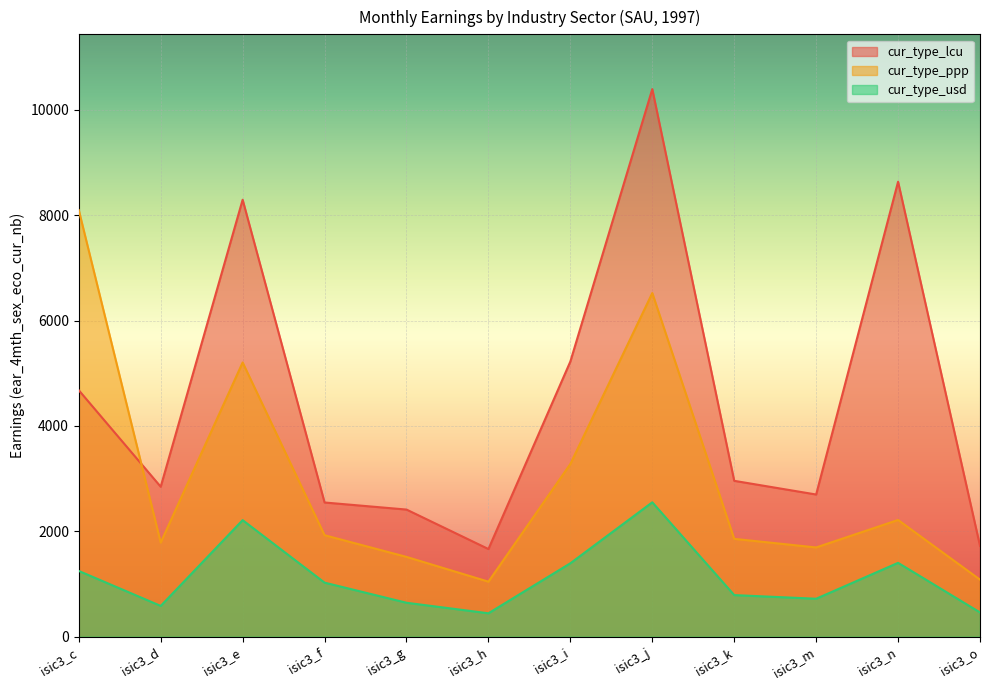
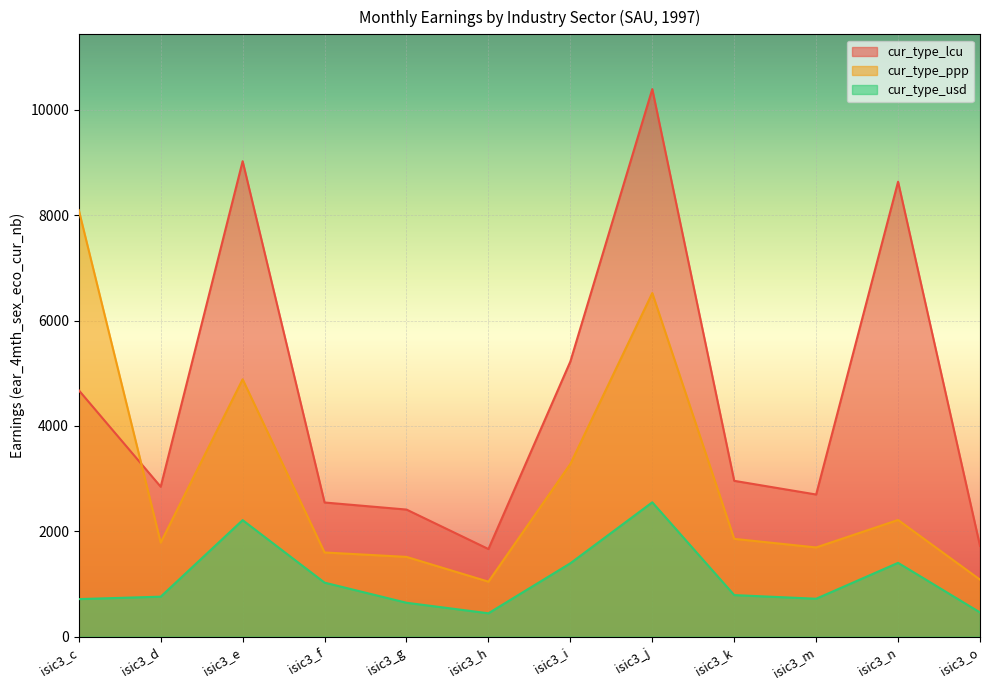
cur_type_usd, isic3_c: 1200 -> 700
cur_type_usd, isic3_d: 600 -> 800
cur_type_lcu, isic3_e: 8300 -> 9000
cur_type_ppp, isic3_e: 5200 -> 4900
cur_type_ppp, isic3_f: 1900 -> 1600
